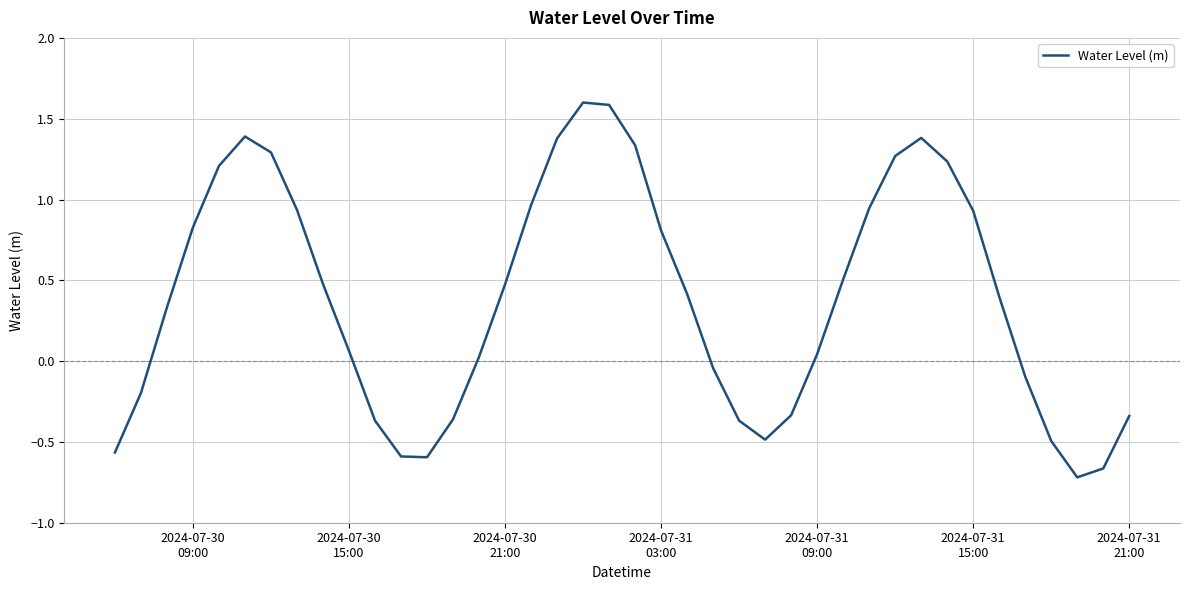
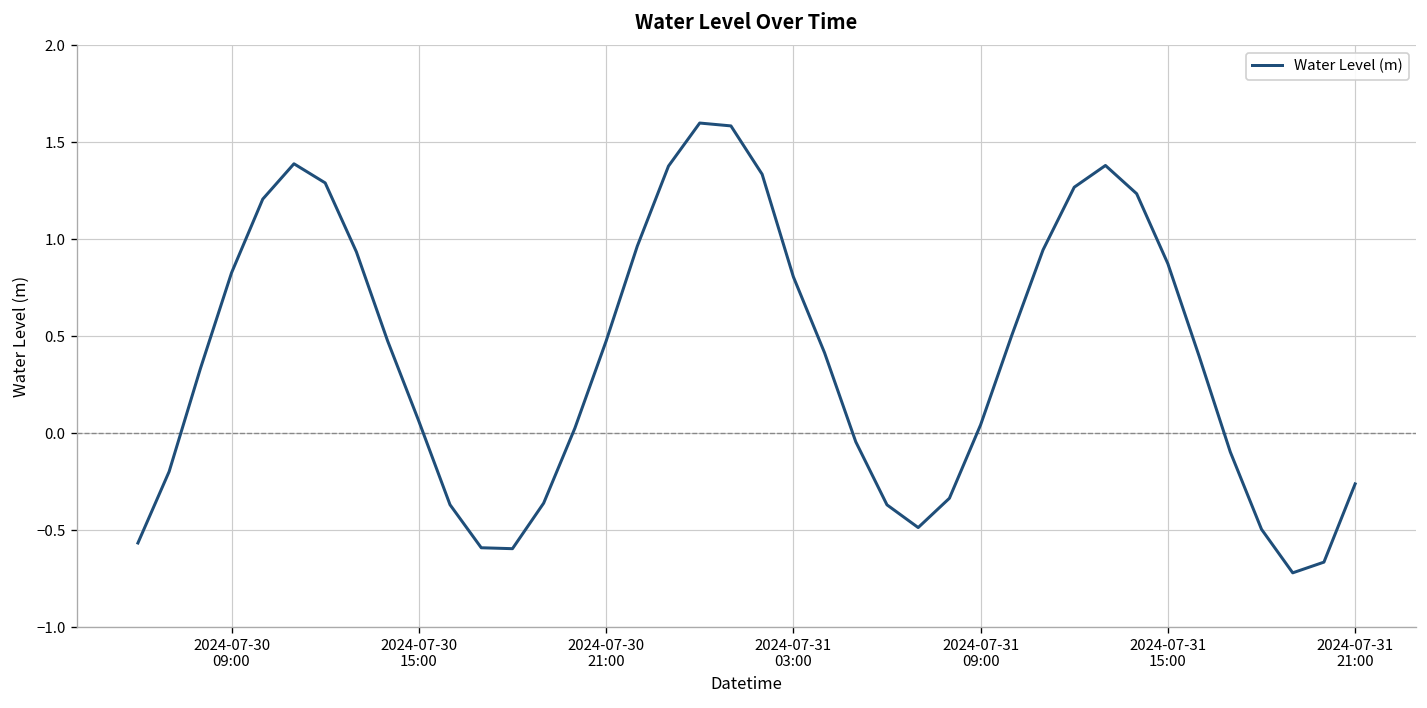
2024-07-31 15:00: 0.93 -> 0.87
2024-07-31 21:00: -0.34 -> -0.26
